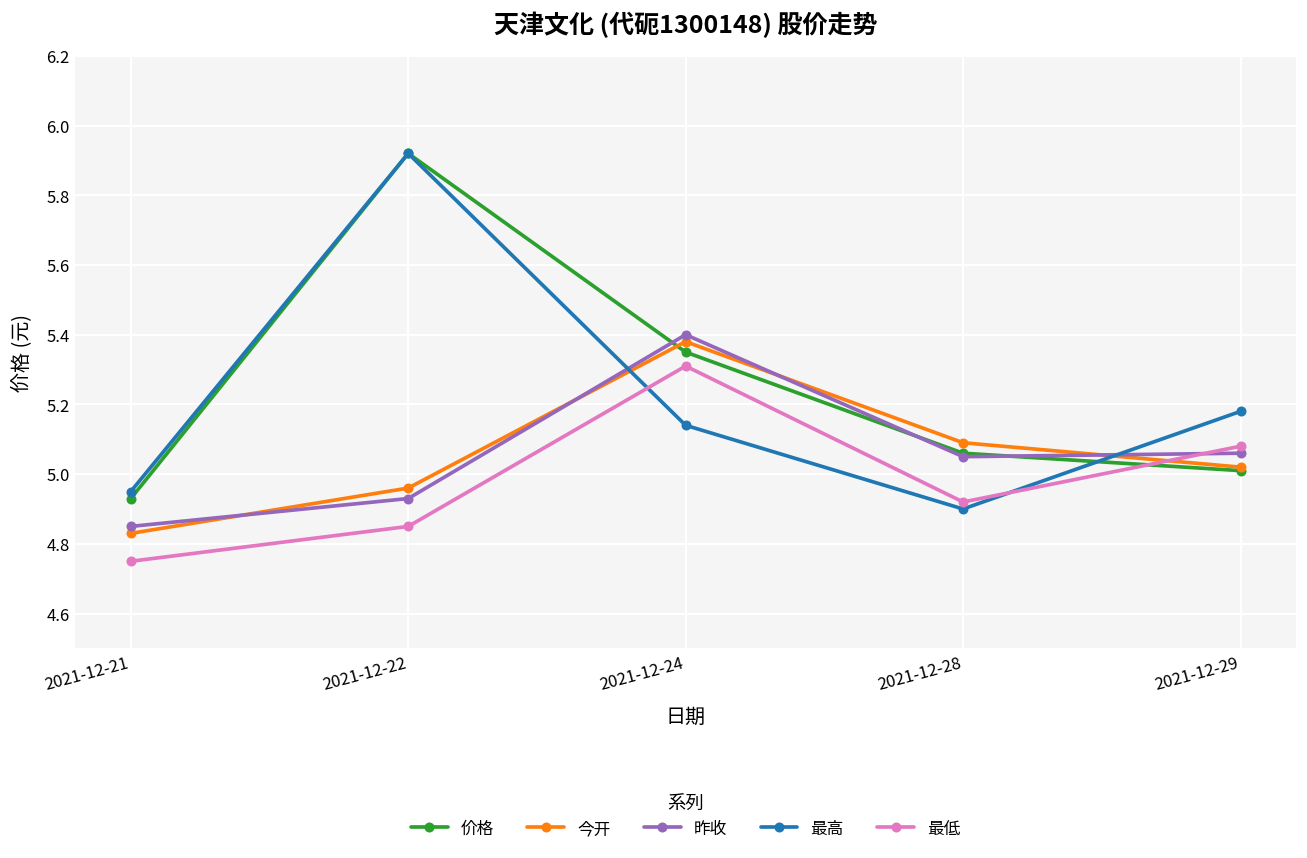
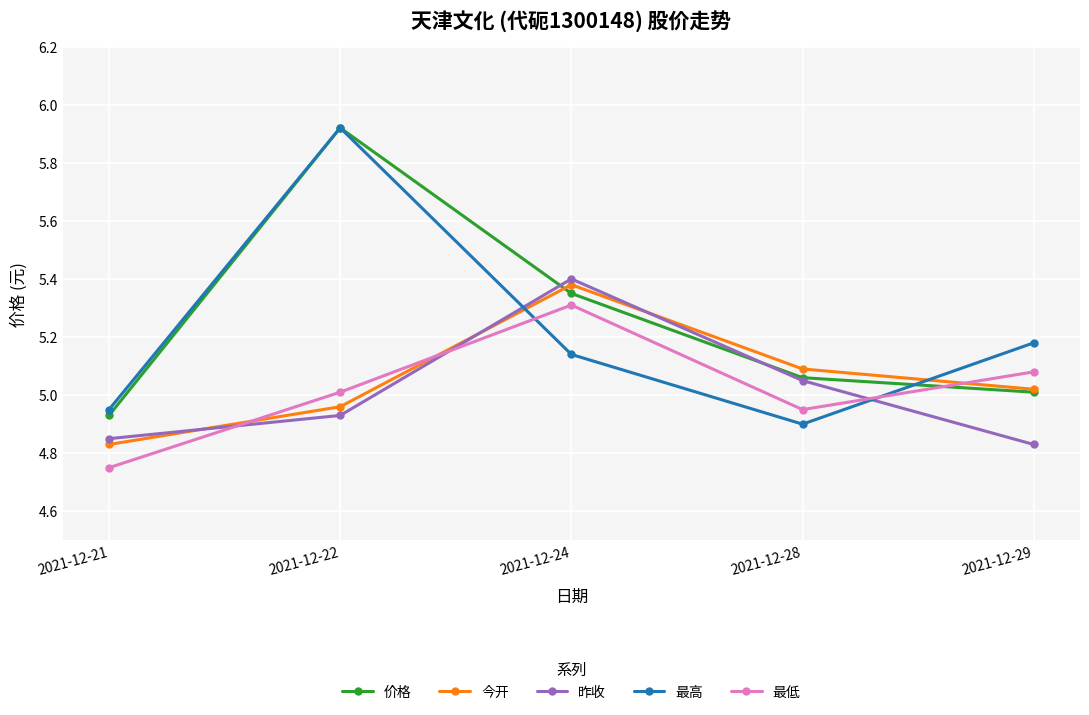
最低, 2021-12-22: 4.85 -> 5.01
最低, 2021-12-28: 4.92 -> 4.95
昨收, 2021-12-29: 5.06 -> 4.83
